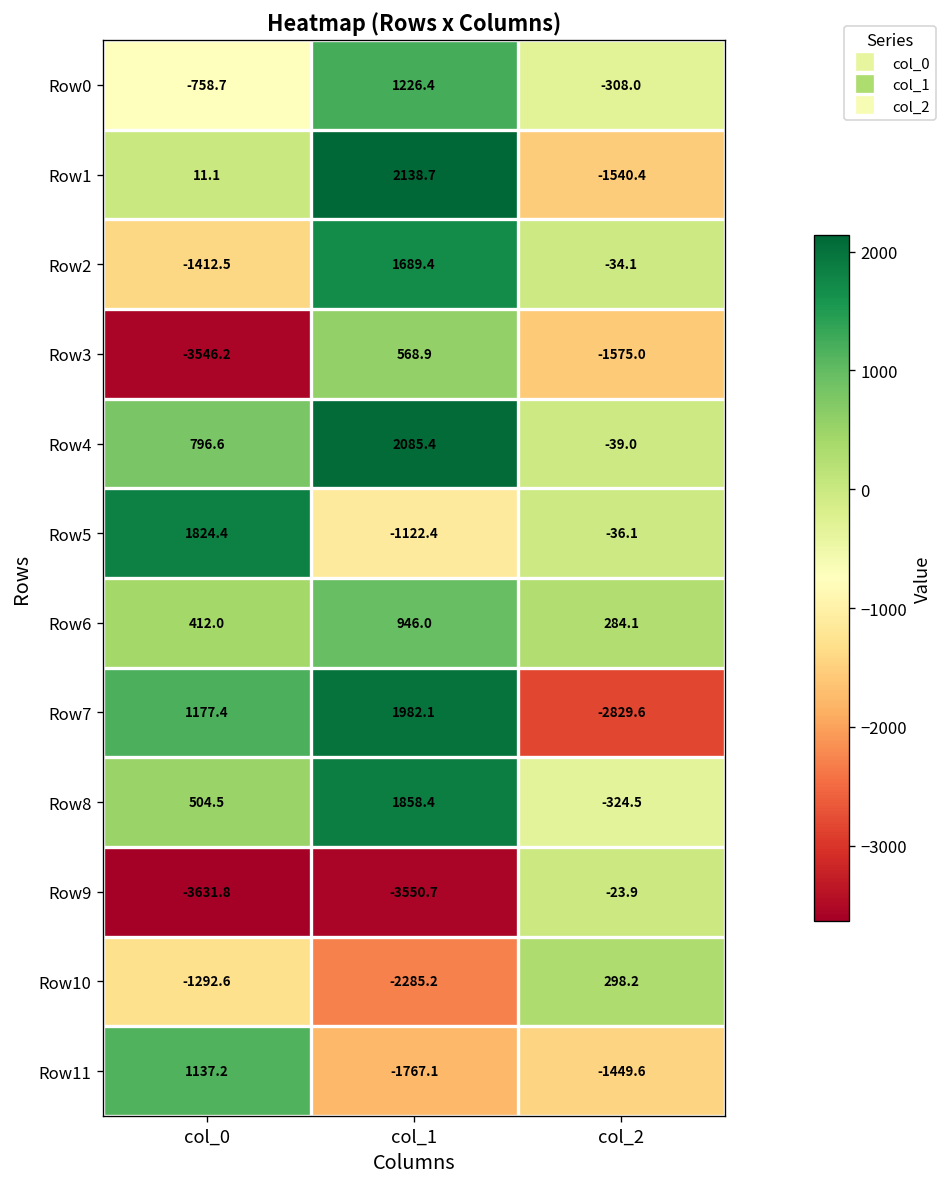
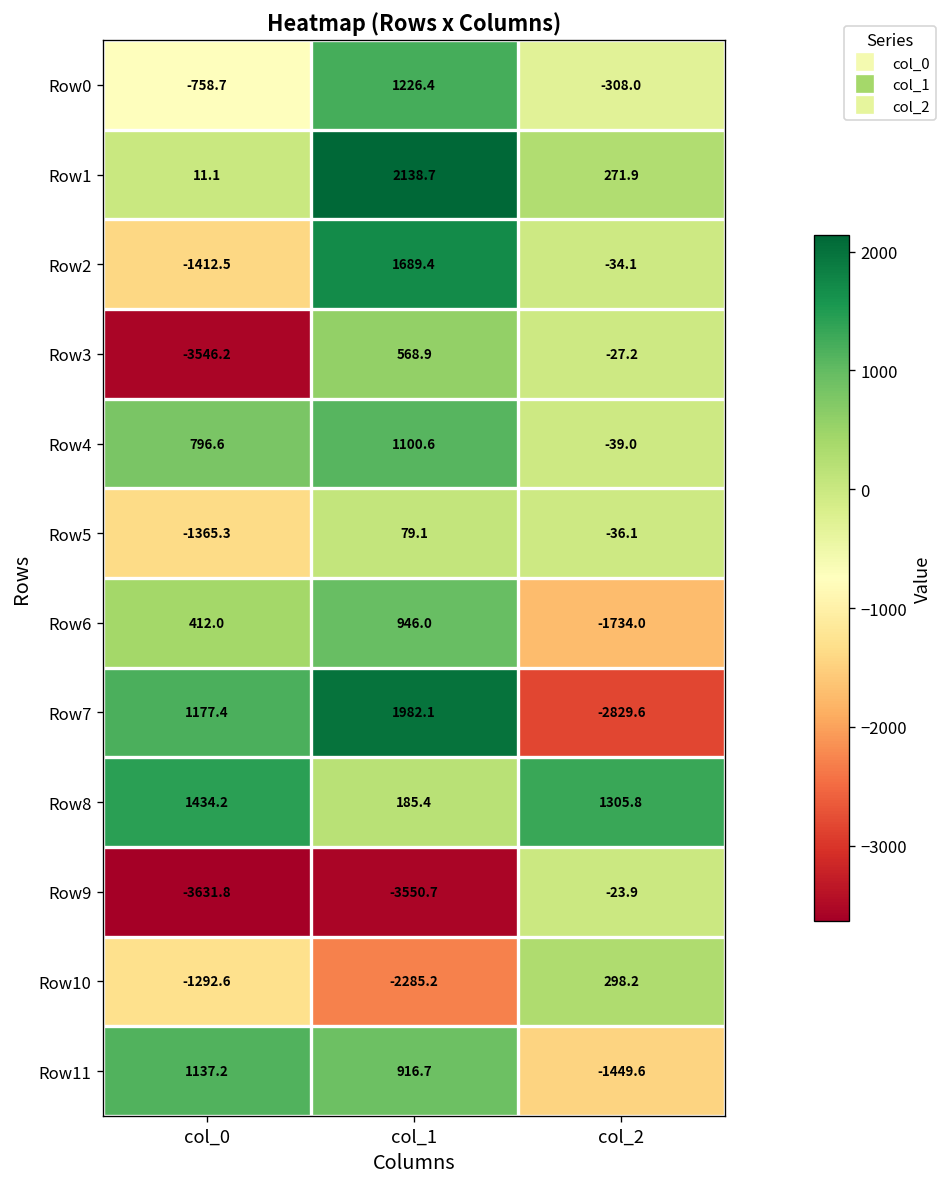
Row1, col_2: -1540.4 -> 271.9
Row3, col_2: -1575.0 -> -27.2
Row4, col_1: 2085.4 -> 1100.6
Row5, col_0: 1824.4 -> -1365.3
Row5, col_1: -1122.4 -> 79.1
Row6, col_2: 284.1 -> -1734.0
Row8, col_0: 504.5 -> 1434.2
Row8, col_1: 1858.4 -> 185.4
Row8, col_2: -324.5 -> 1305.8
Row11, col_1: -1767.1 -> 916.7
